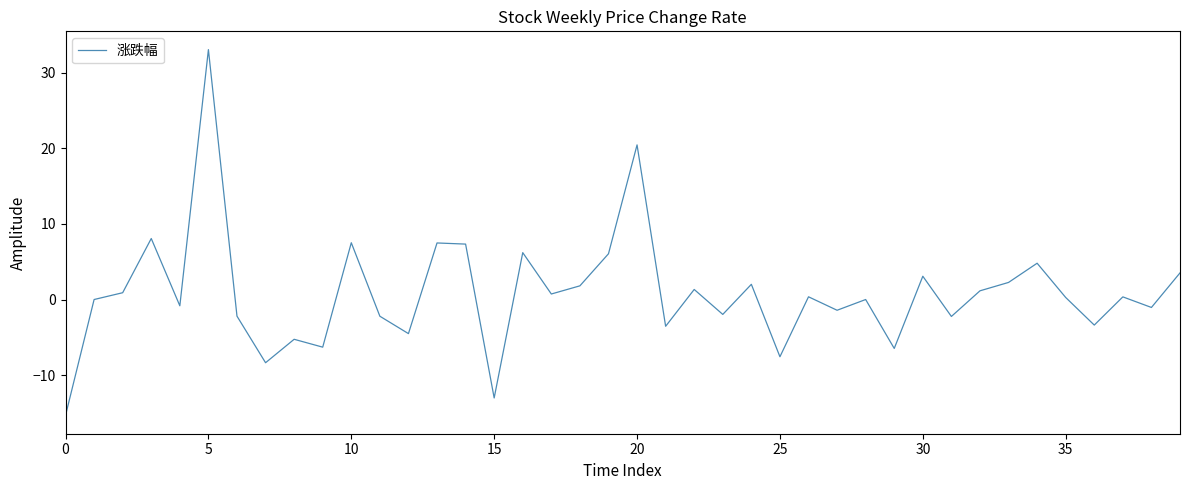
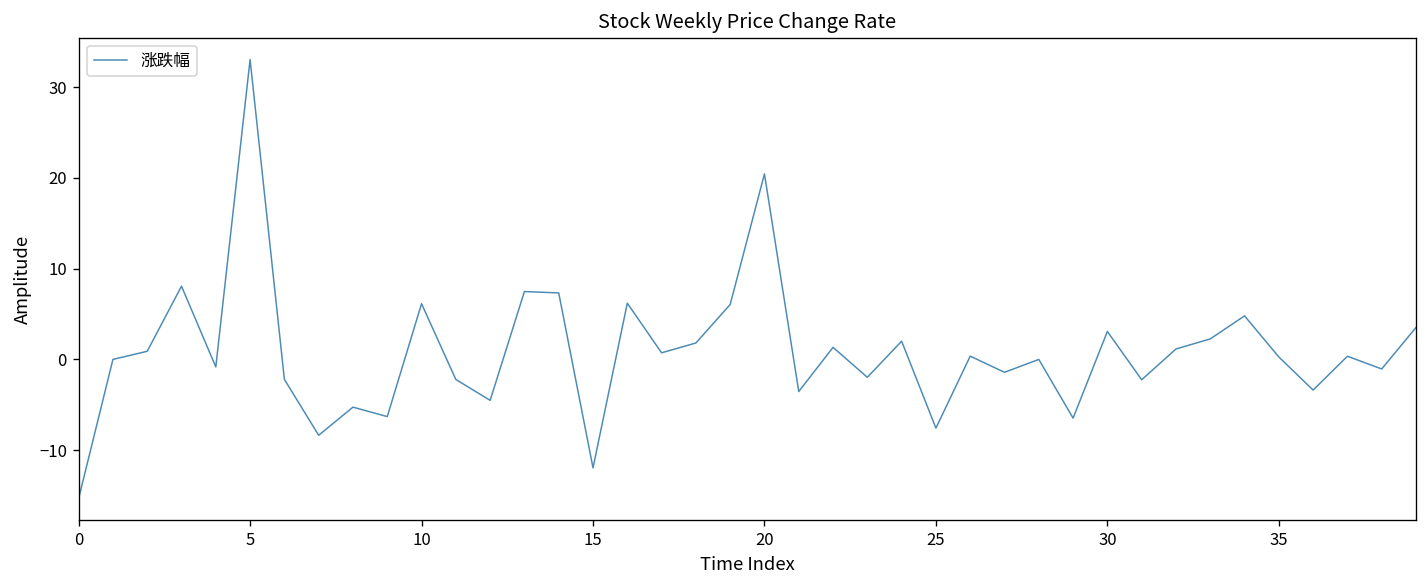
10: 8 -> 6
15: -13 -> -12
